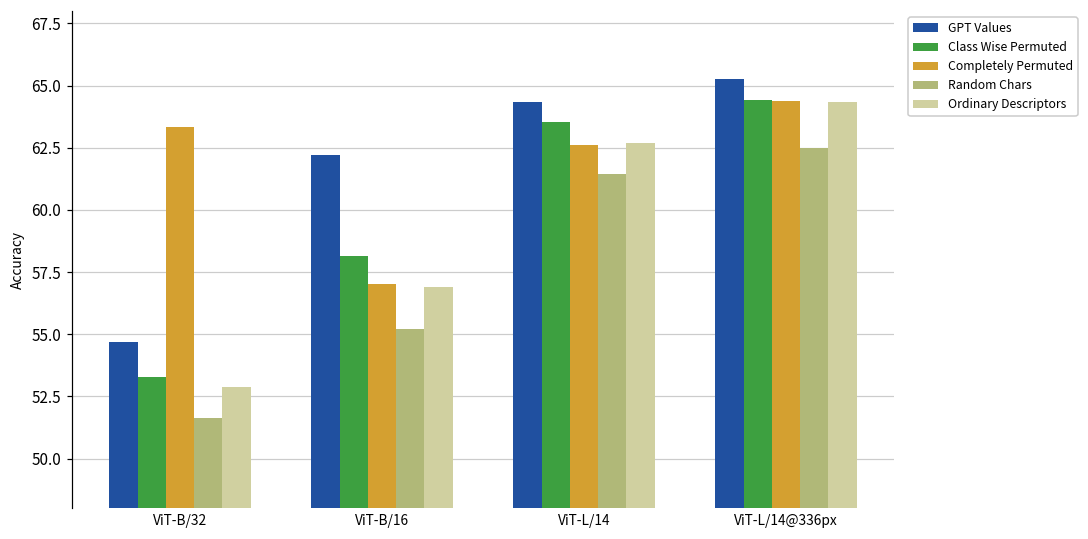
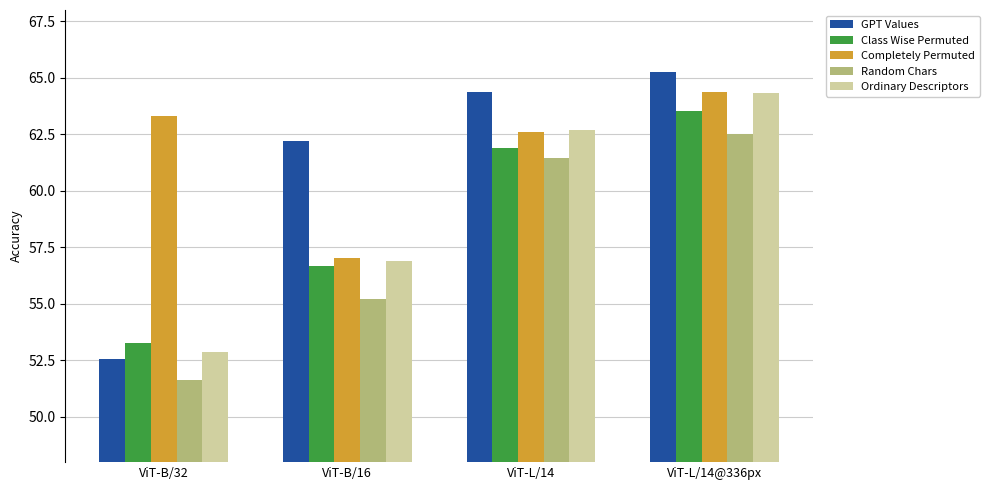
GPT Values, ViT-B/32: 54.7 -> 52.6
Class Wise Permuted, ViT-B/16: 58.2 -> 56.7
Class Wise Permuted, ViT-L/14: 63.5 -> 61.9
Class Wise Permuted, ViT-L/14@336px: 64.4 -> 63.5
